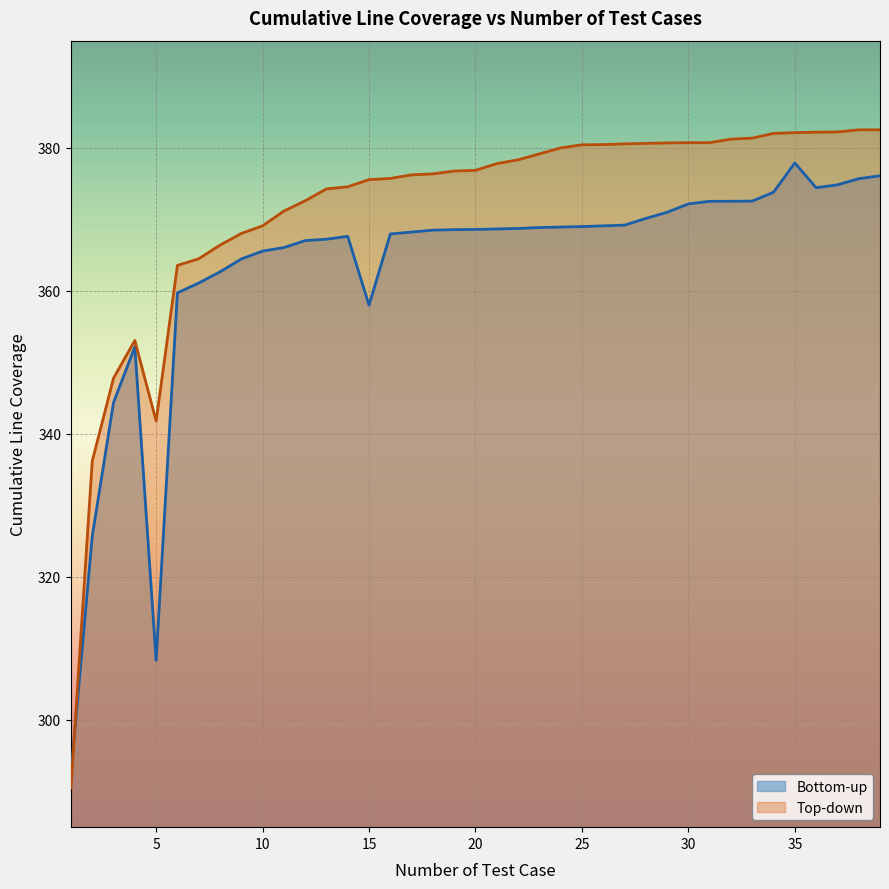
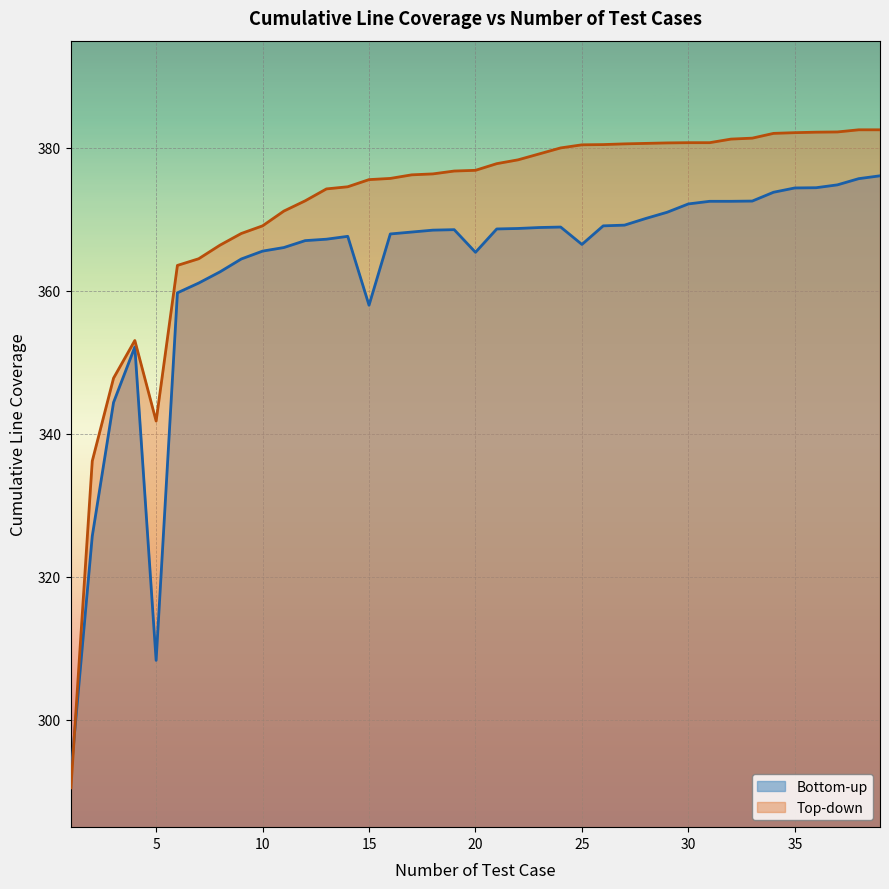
Bottom-up, 20: 369 -> 365
Bottom-up, 25: 369 -> 367
Bottom-up, 35: 378 -> 374
